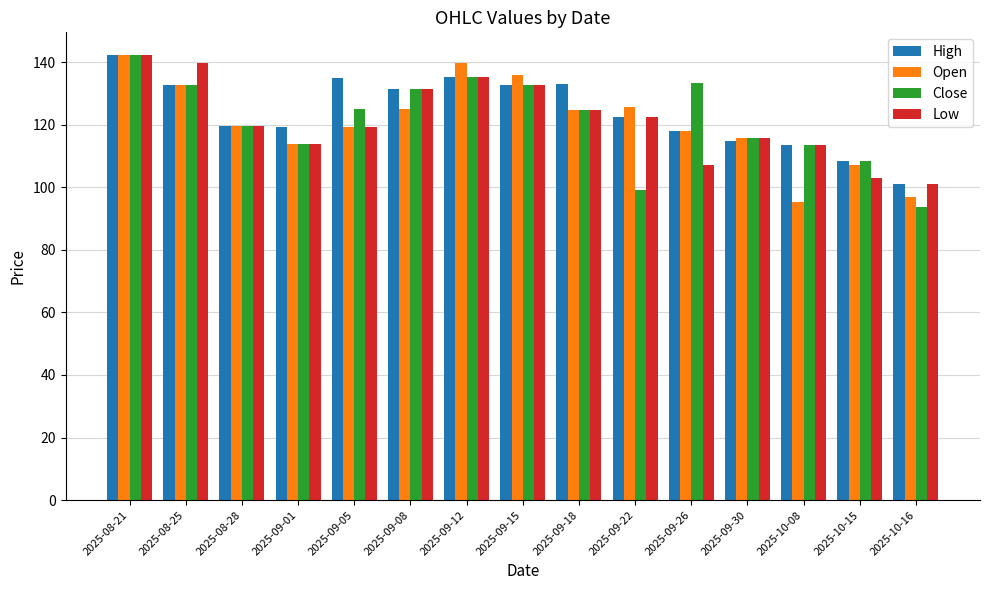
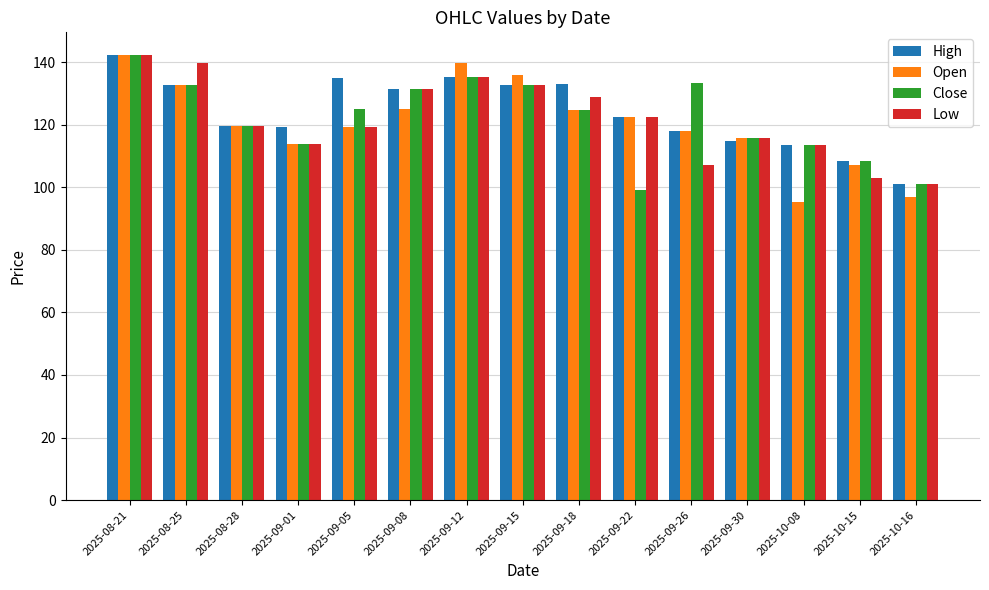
Low, 2025-09-18: 125 -> 129
Open, 2025-09-22: 126 -> 122
Close, 2025-10-16: 94 -> 101
